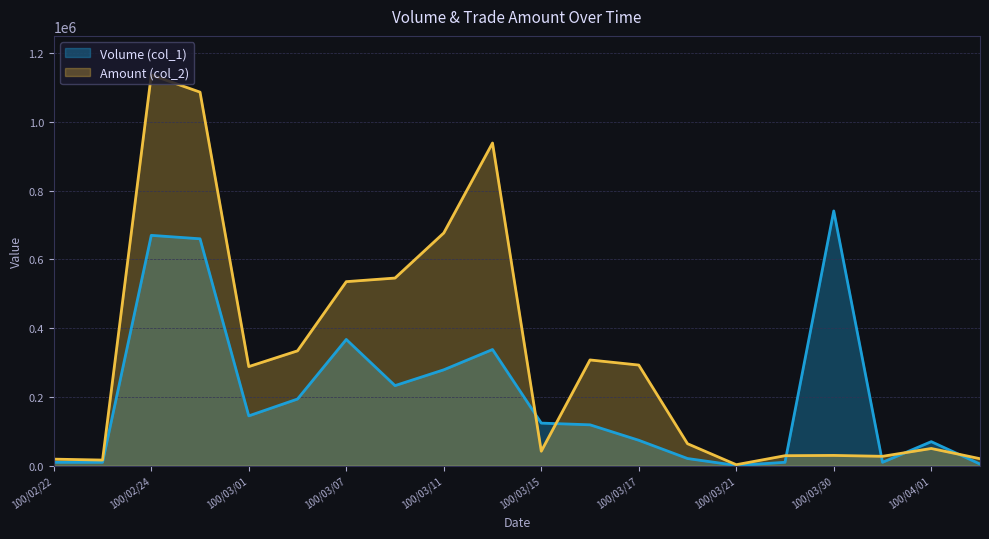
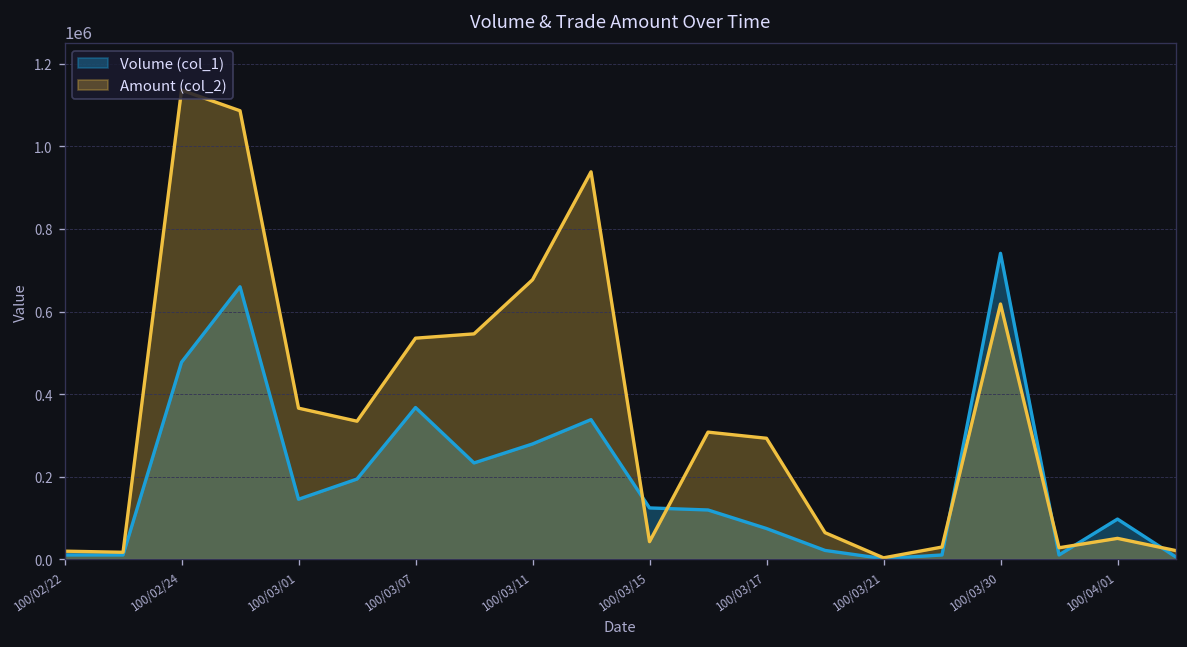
Volume (col_1), 100/02/24: 670000 -> 480000
Amount (col_2), 100/03/01: 290000 -> 370000
Amount (col_2), 100/03/30: 30000 -> 620000
Volume (col_1), 100/04/01: 70000 -> 100000
